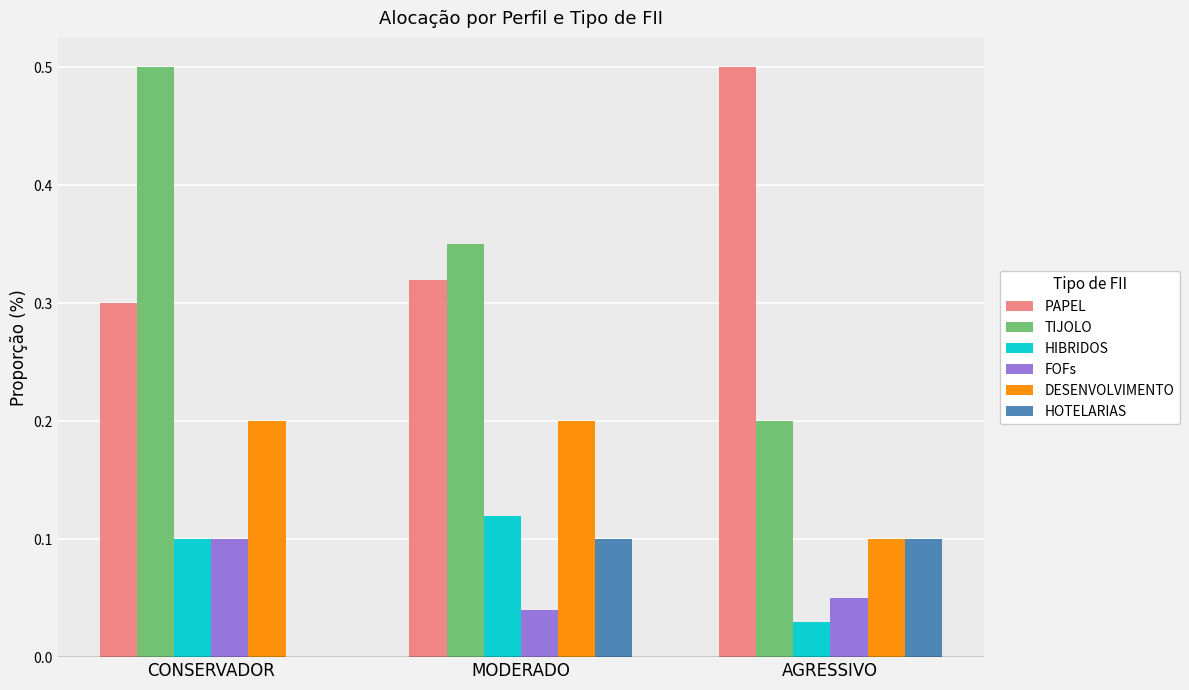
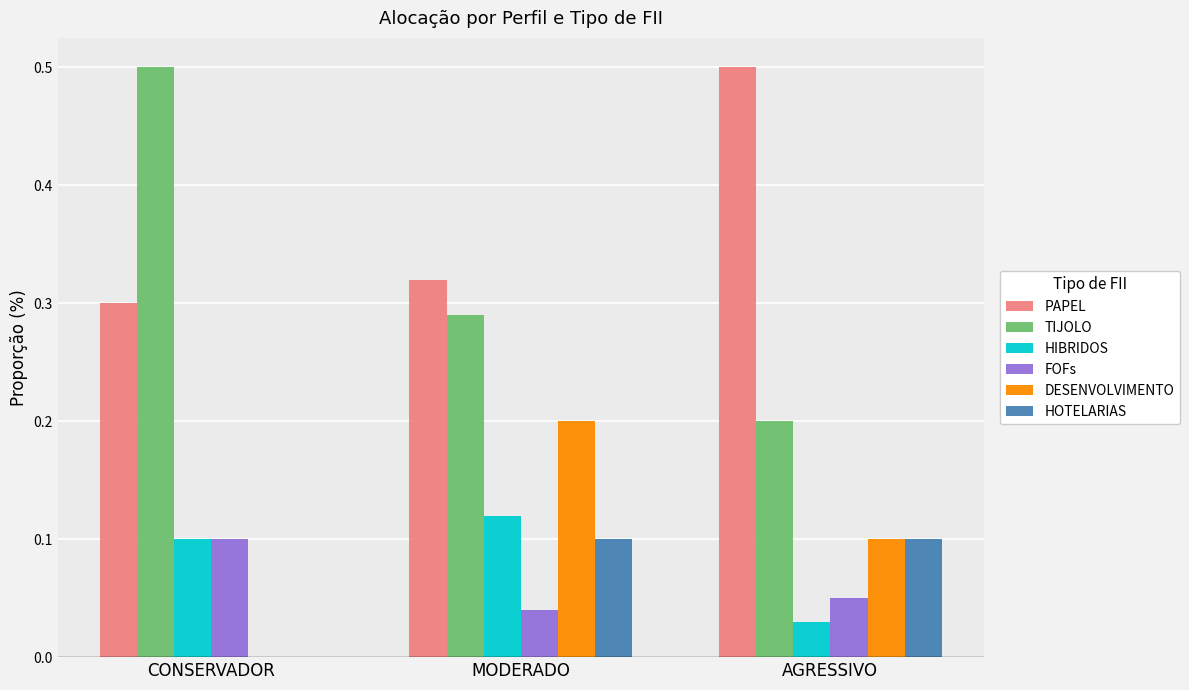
DESENVOLVIMENTO, CONSERVADOR: 0.2 -> 0.0
TIJOLO, MODERADO: 0.35 -> 0.29
